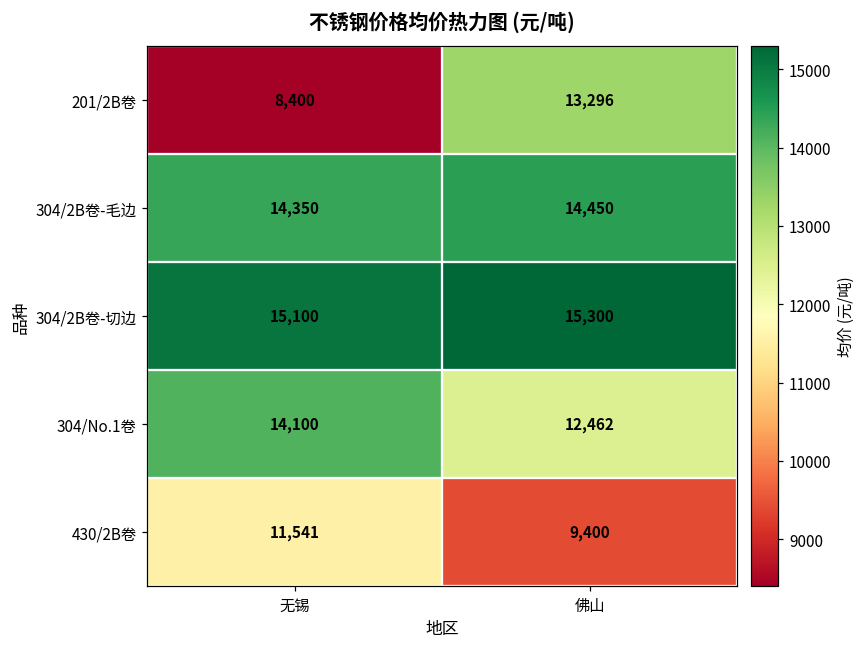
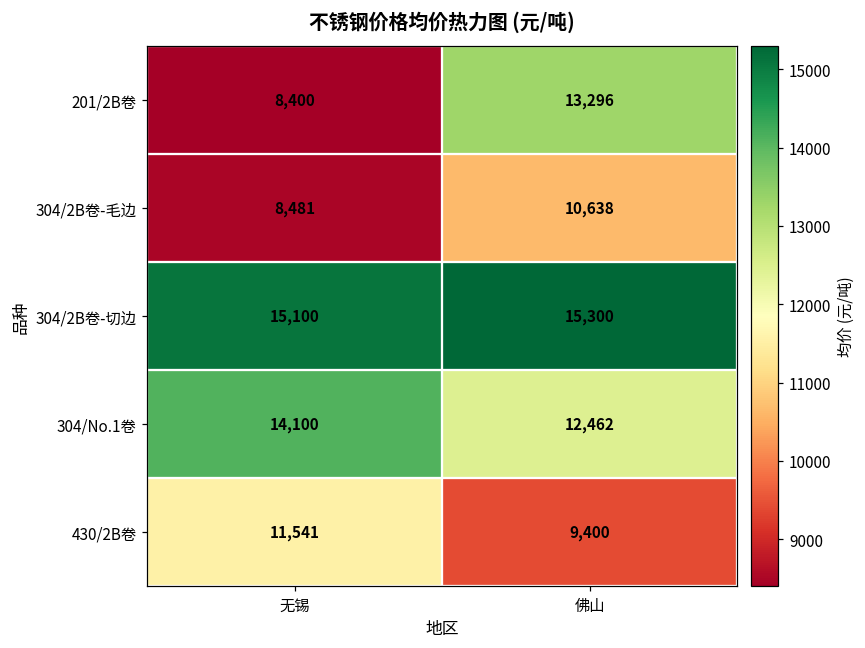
304/2B卷-毛边, 无锡: 14,350 -> 8,481
304/2B卷-毛边, 佛山: 14,450 -> 10,638
